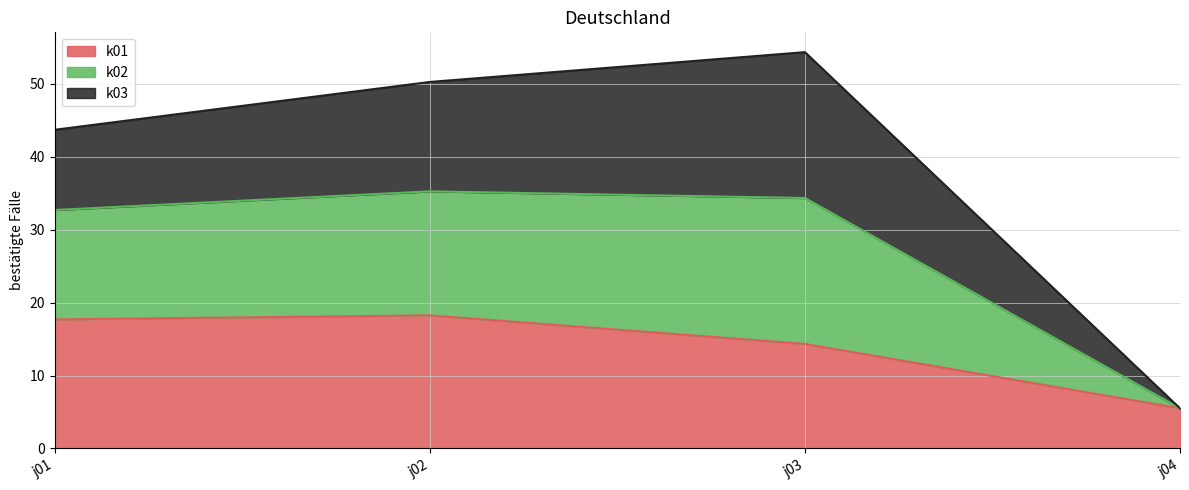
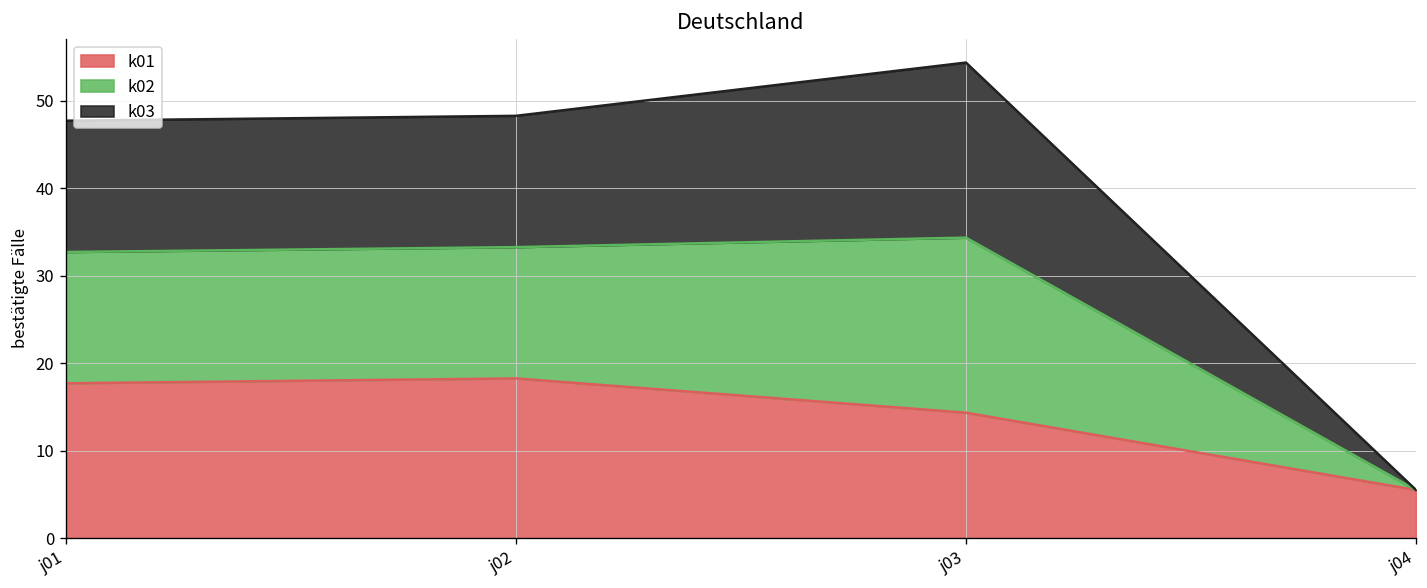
k03, j01: 11 -> 15
k02, j02: 17 -> 15
